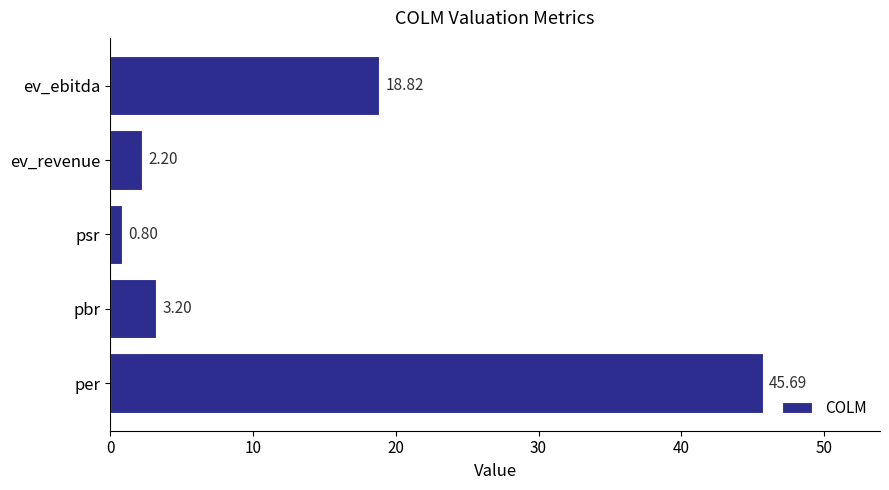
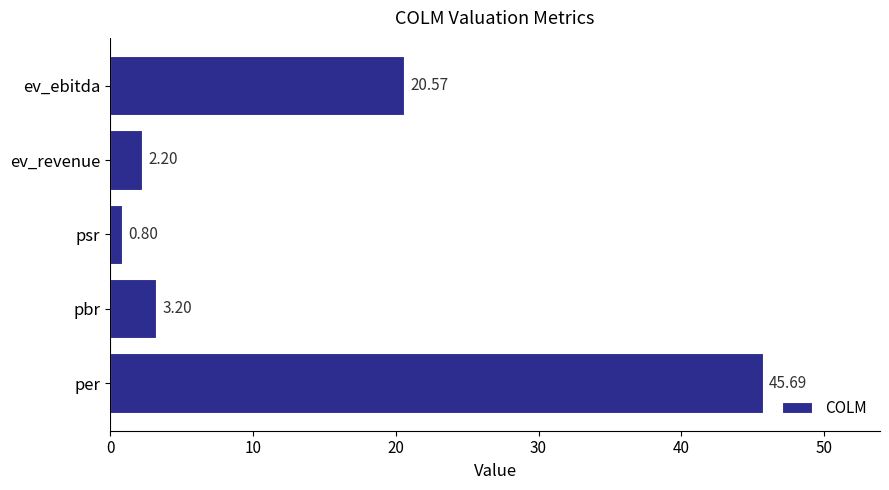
ev_ebitda: 18.82 -> 20.57
